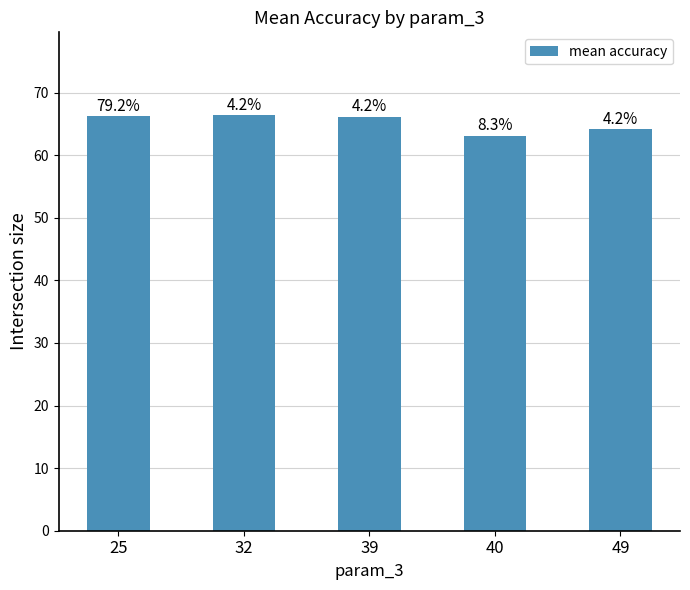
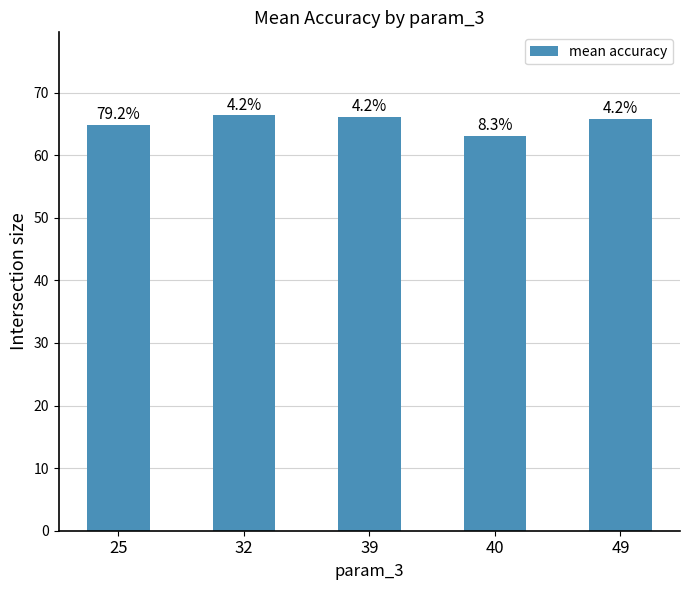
25: 66 -> 65
49: 64 -> 66
